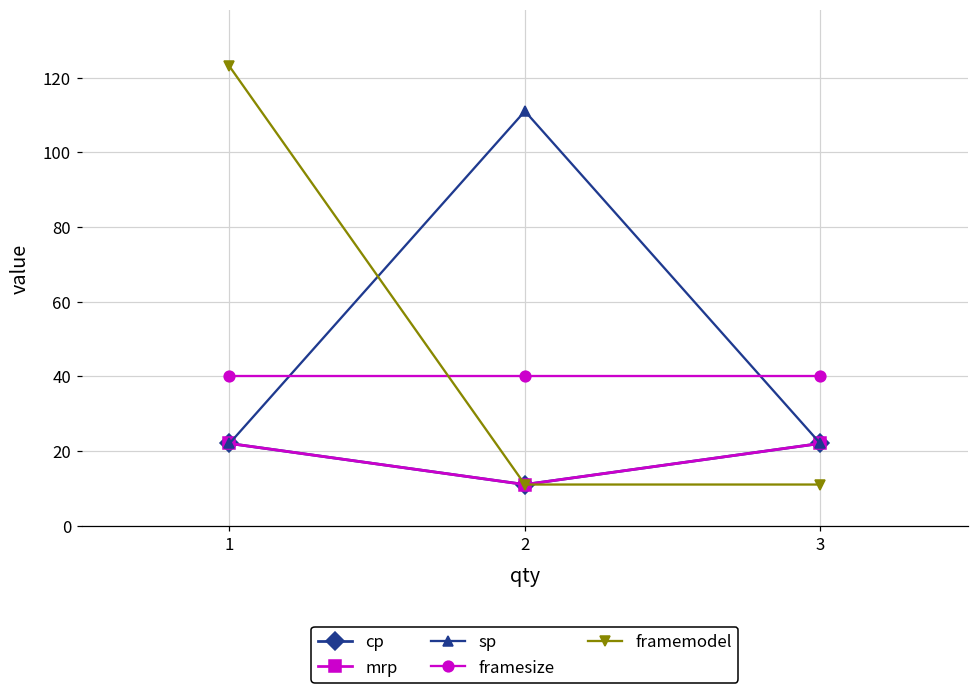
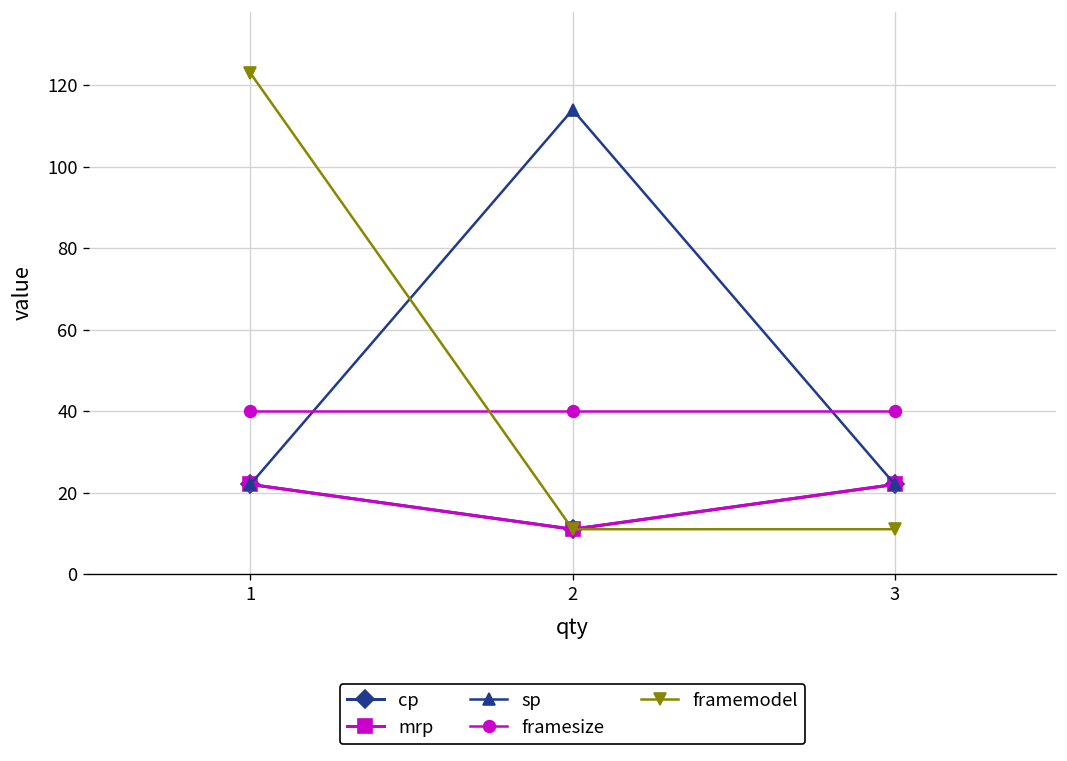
sp, 2: 111 -> 114
